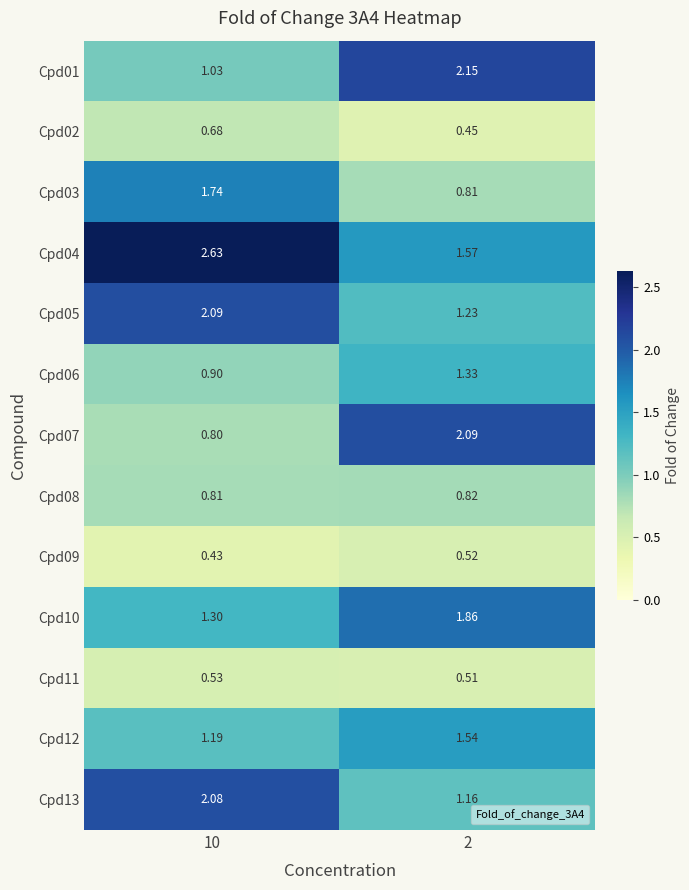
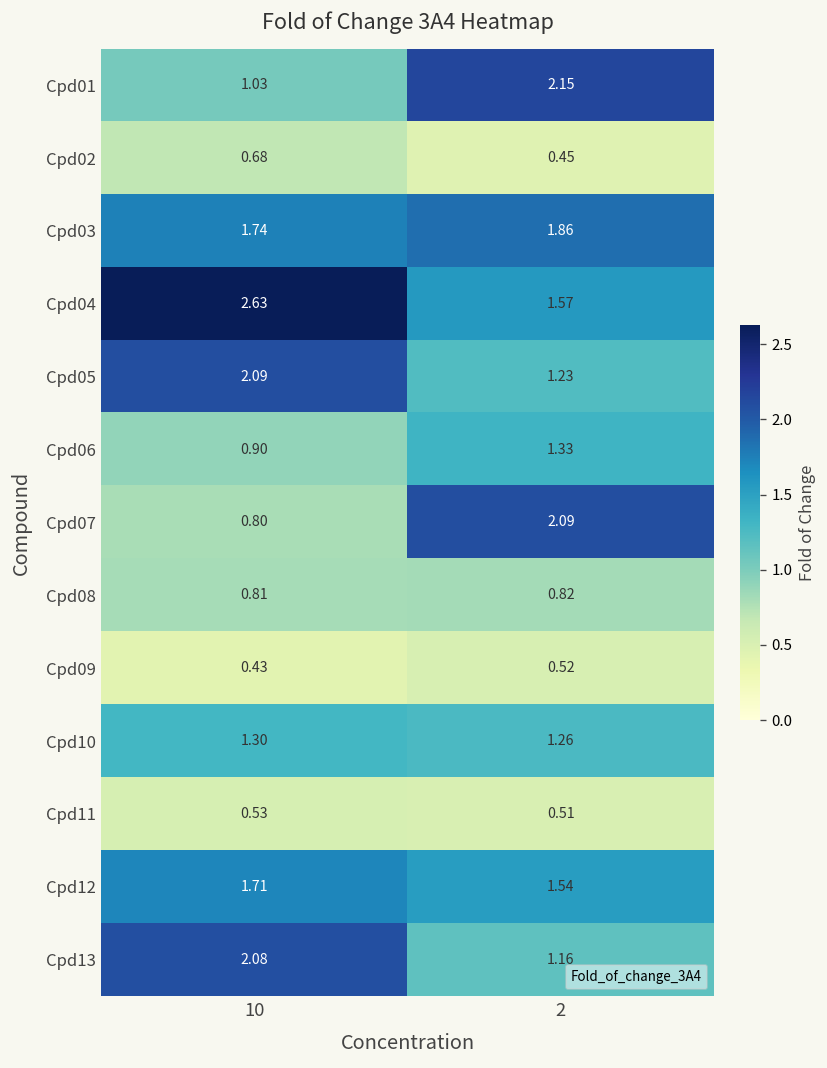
Cpd03, 2: 0.81 -> 1.86
Cpd10, 2: 1.86 -> 1.26
Cpd12, 10: 1.19 -> 1.71
